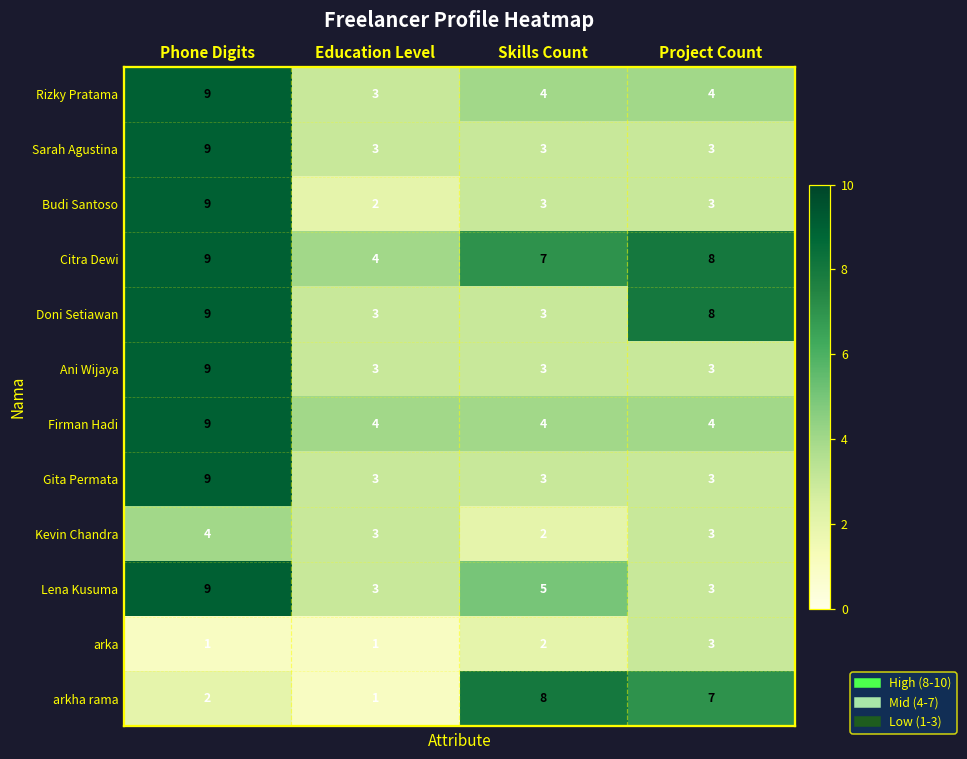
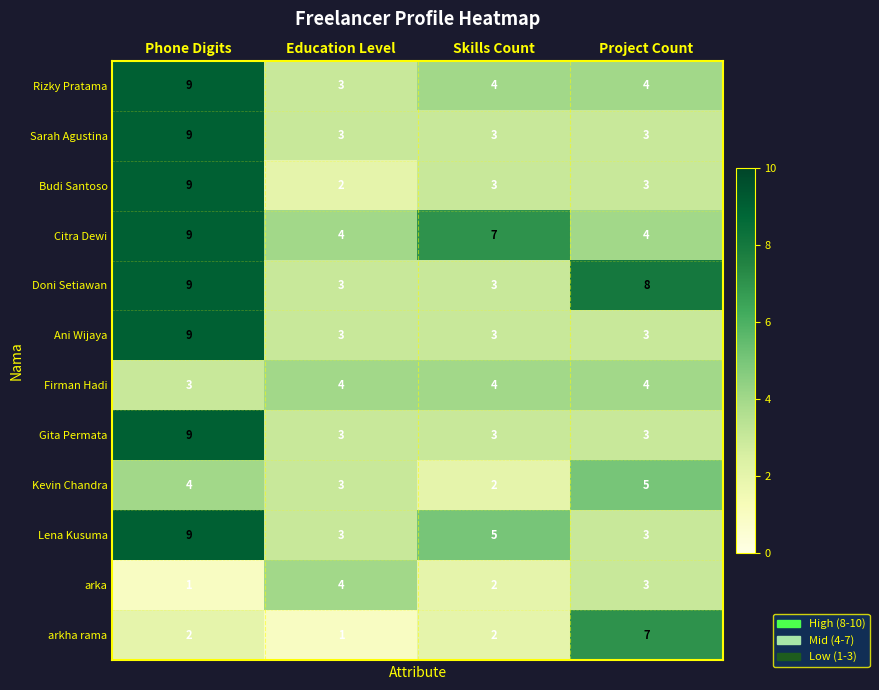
Citra Dewi, Project Count: 8 -> 4
Firman Hadi, Phone Digits: 9 -> 3
Kevin Chandra, Project Count: 3 -> 5
arka, Education Level: 1 -> 4
arkha rama, Skills Count: 8 -> 2
